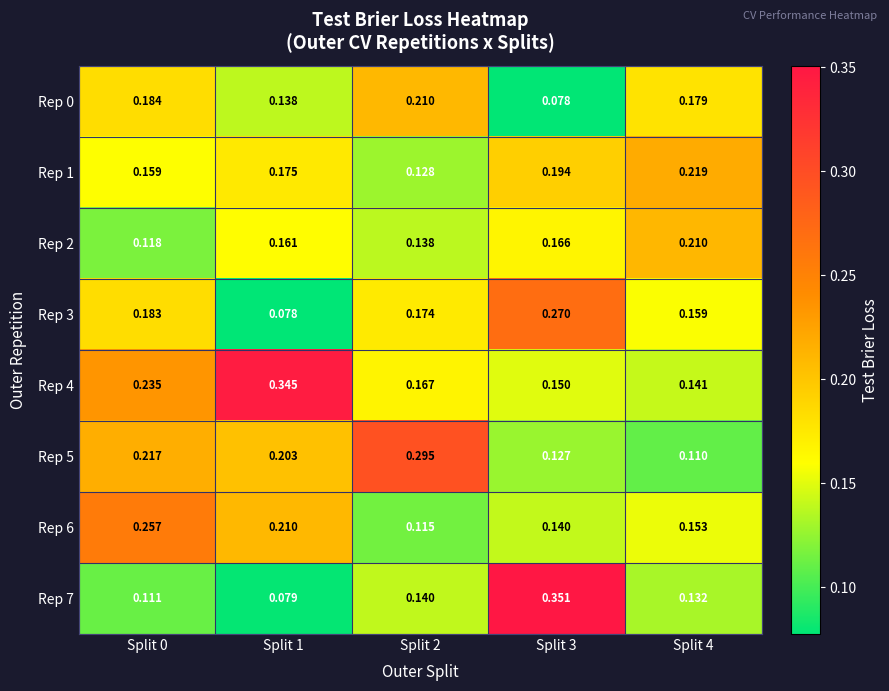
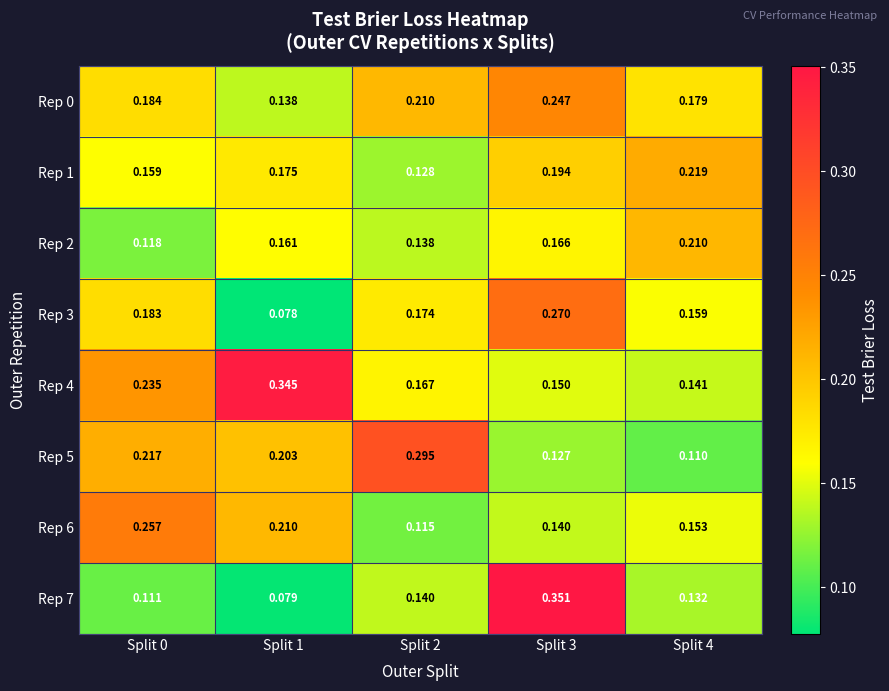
Rep 0, Split 3: 0.078 -> 0.247
